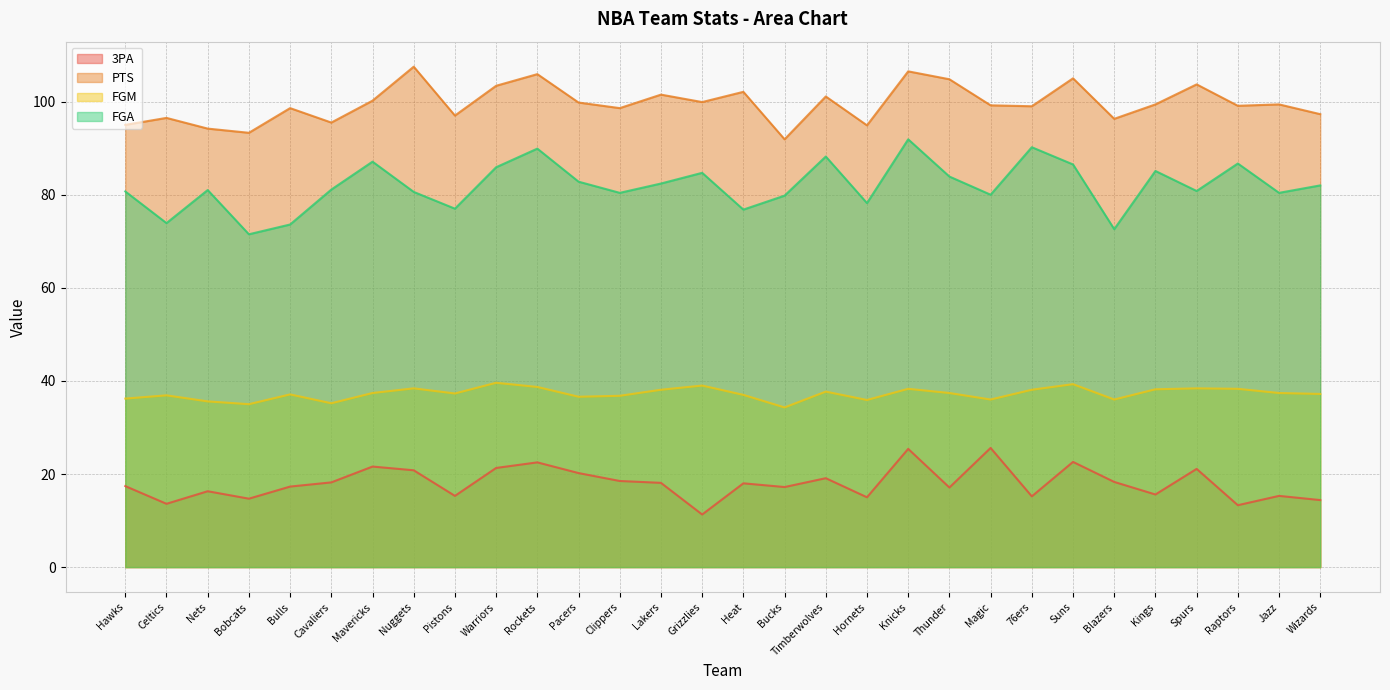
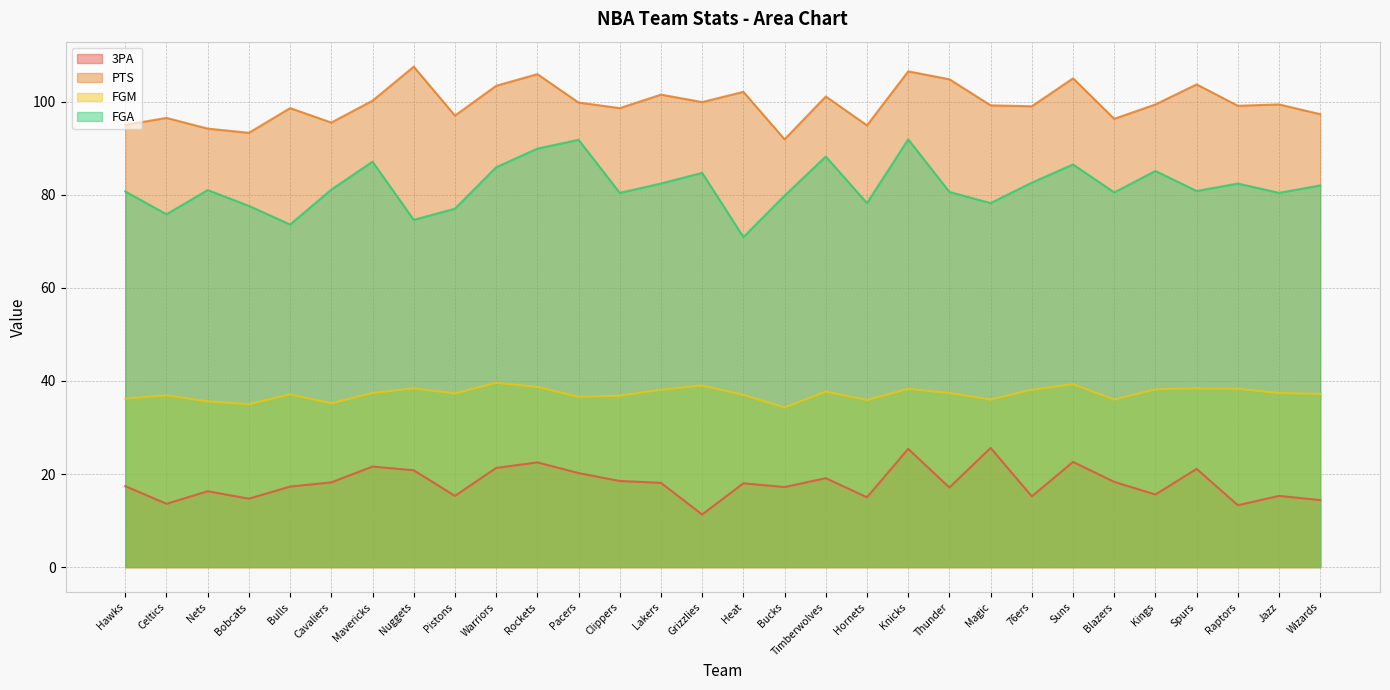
FGA, Celtics: 74 -> 76
FGA, Bobcats: 72 -> 78
FGA, Nuggets: 81 -> 75
FGA, Pacers: 83 -> 92
FGA, Heat: 77 -> 71
FGA, Thunder: 84 -> 81
FGA, Magic: 80 -> 78
FGA, 76ers: 90 -> 83
FGA, Blazers: 73 -> 81
FGA, Raptors: 87 -> 82
